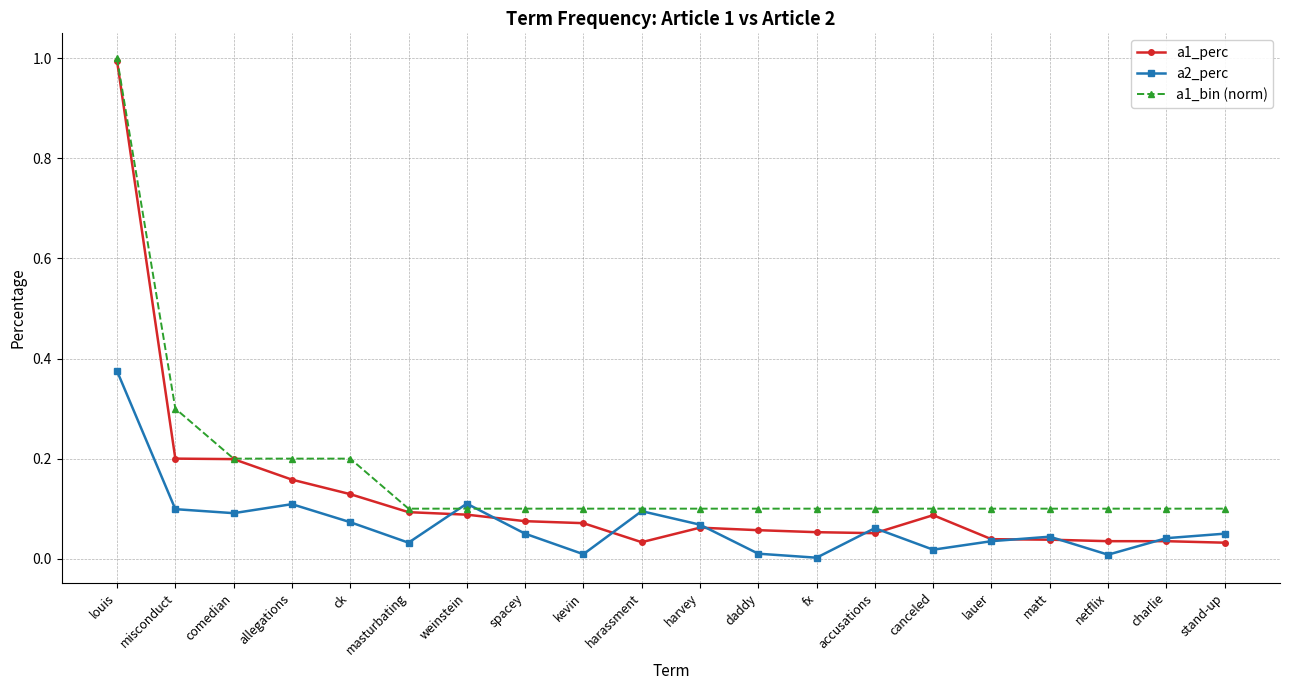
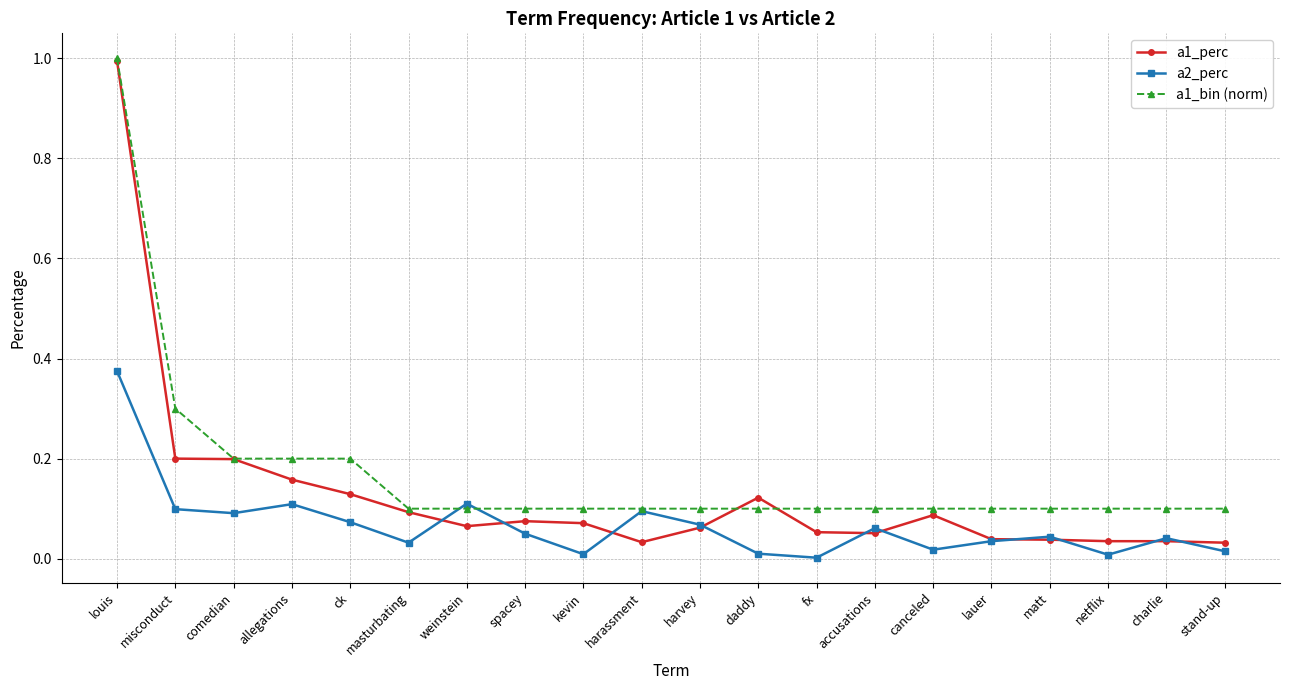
a1_perc, weinstein: 0.09 -> 0.07
a1_perc, daddy: 0.06 -> 0.12
a2_perc, stand-up: 0.05 -> 0.02
